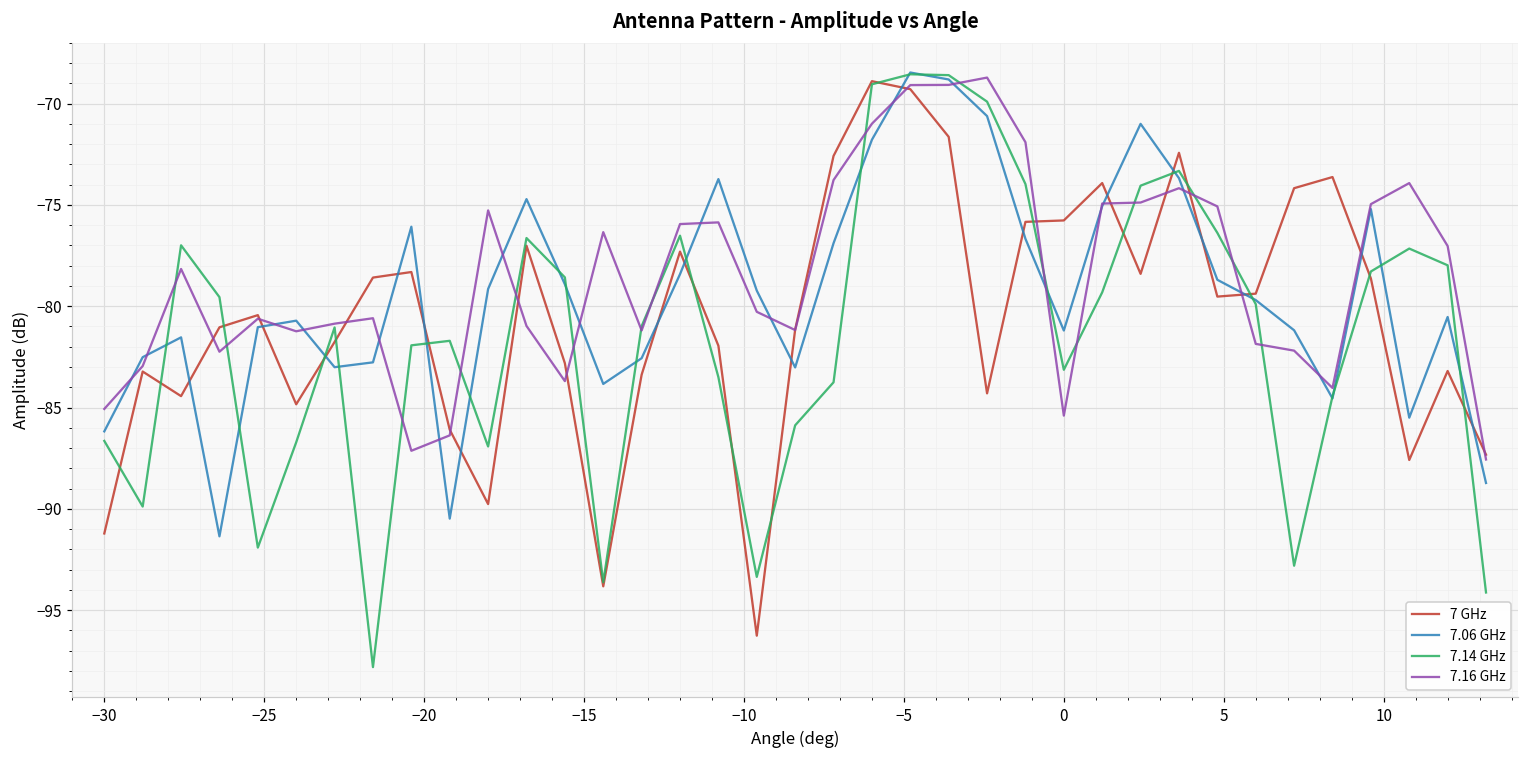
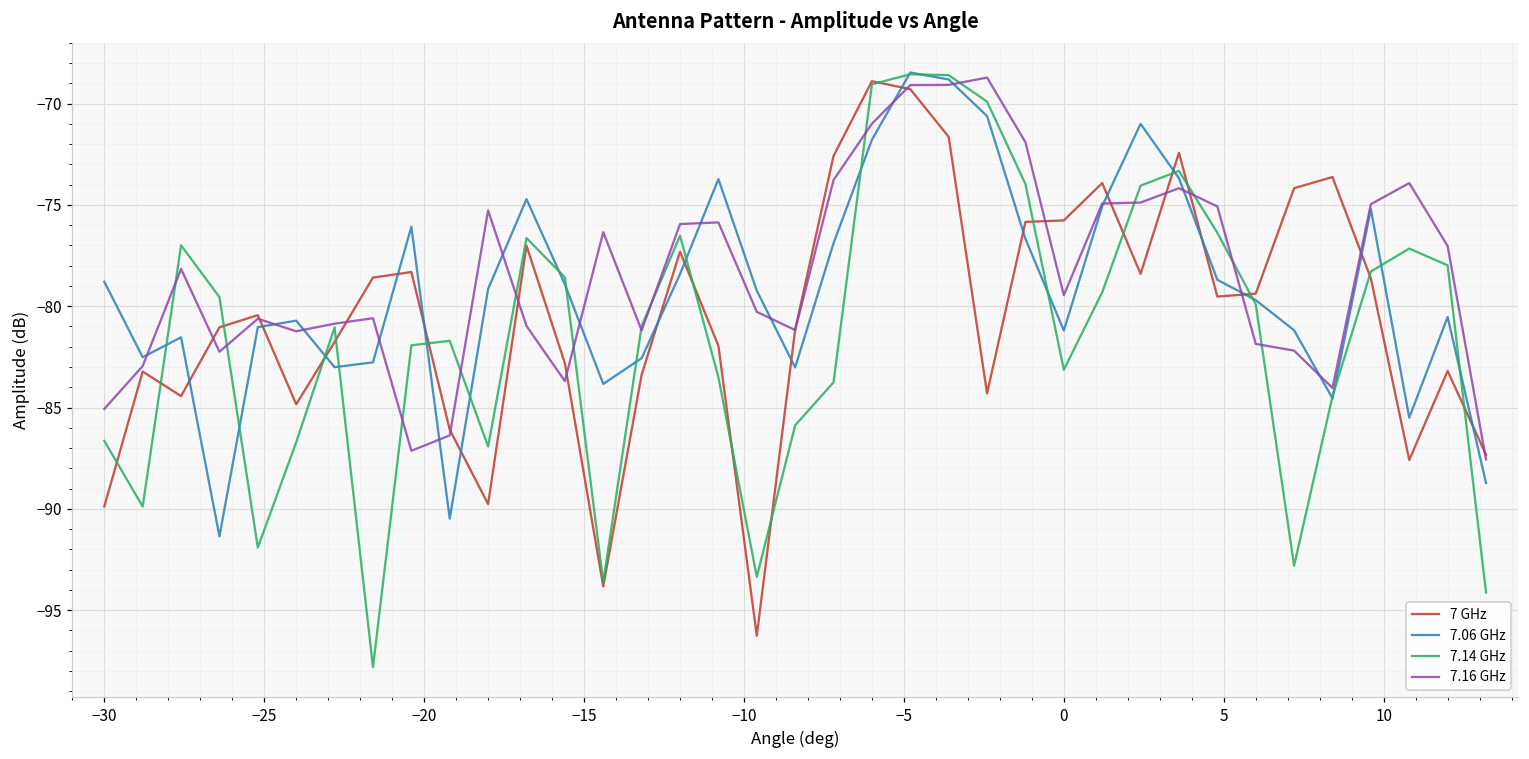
7 GHz, −30: -91.2 -> -89.9
7.06 GHz, −30: -86.2 -> -78.8
7.16 GHz, 0: -85.4 -> -79.5
